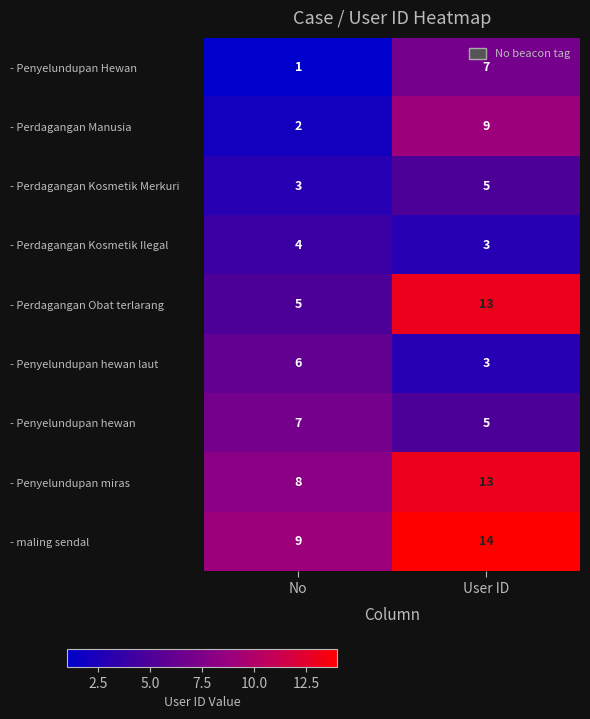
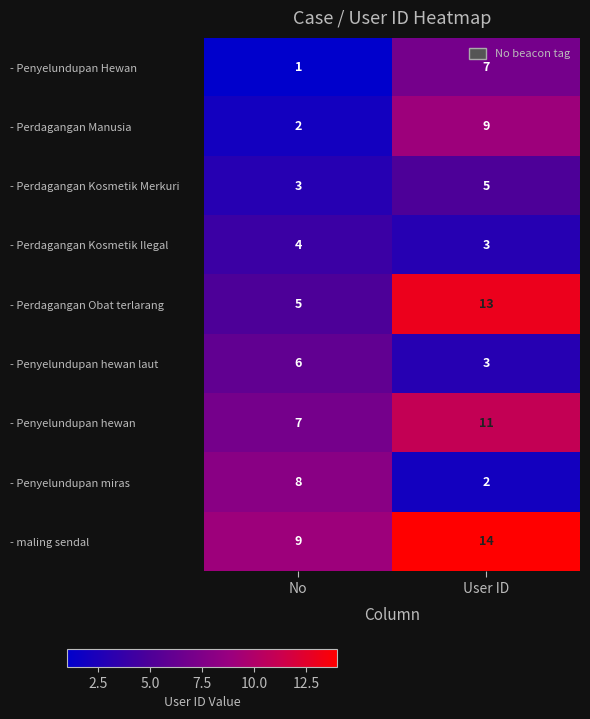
- Penyelundupan hewan, User ID: 5 -> 11
- Penyelundupan miras, User ID: 13 -> 2
